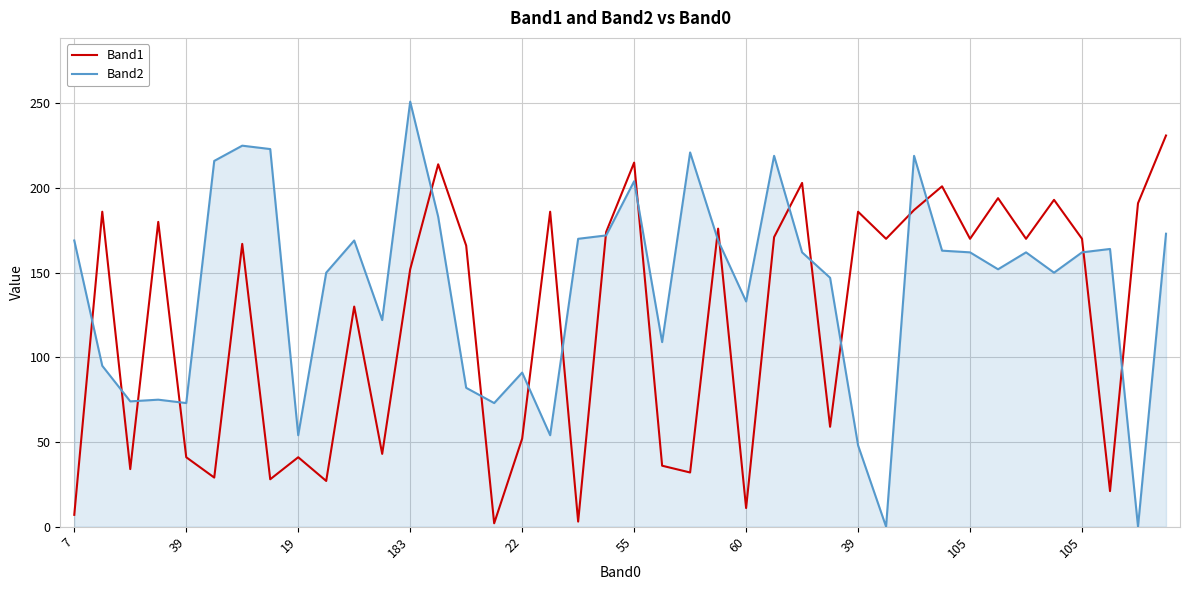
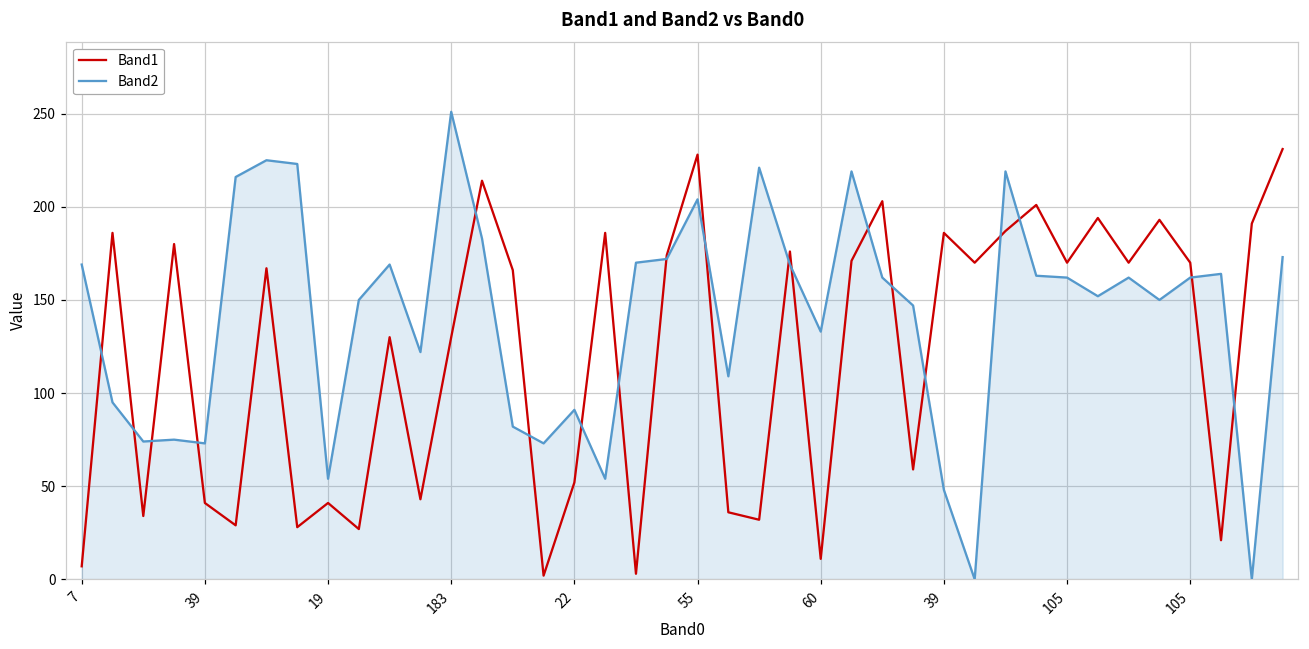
Band1, 183: 152 -> 130
Band1, 55: 215 -> 228
